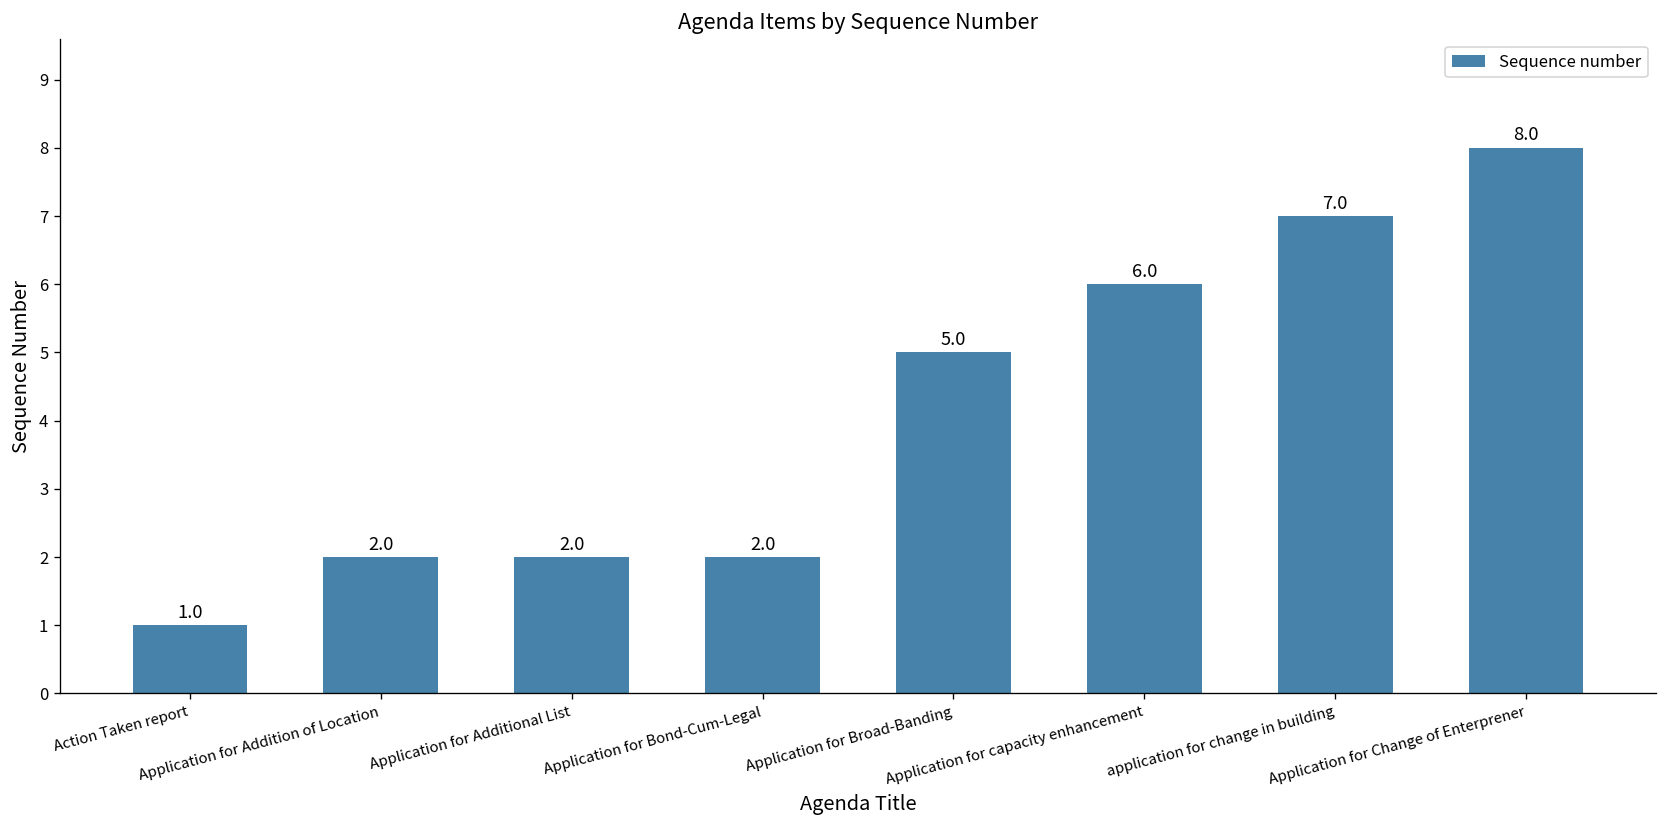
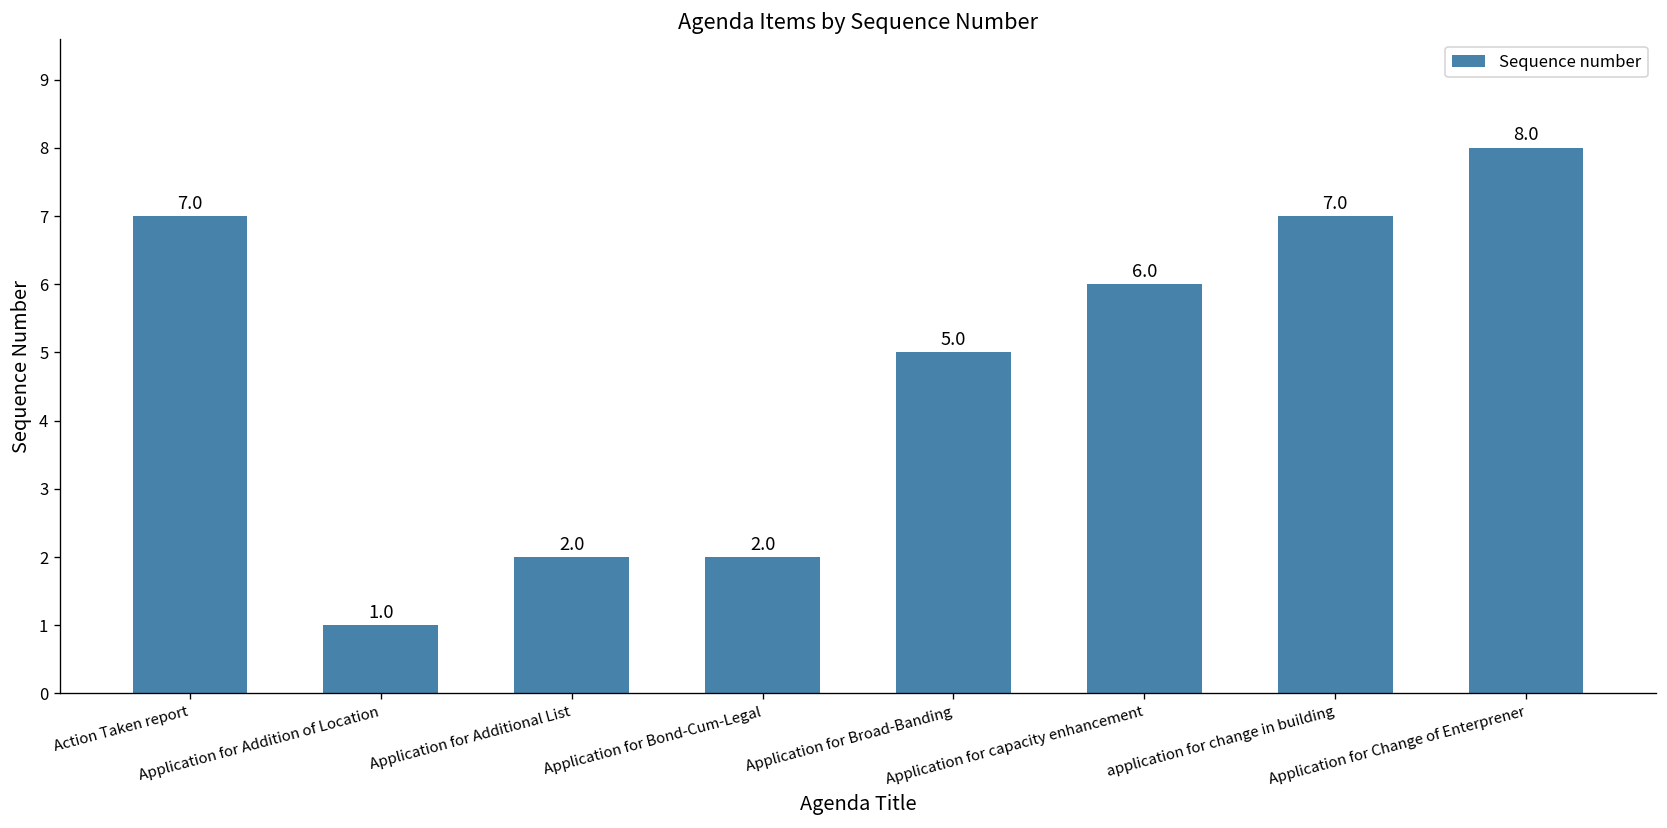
Action Taken report: 1.0 -> 7.0
Application for Addition of Location: 2.0 -> 1.0
